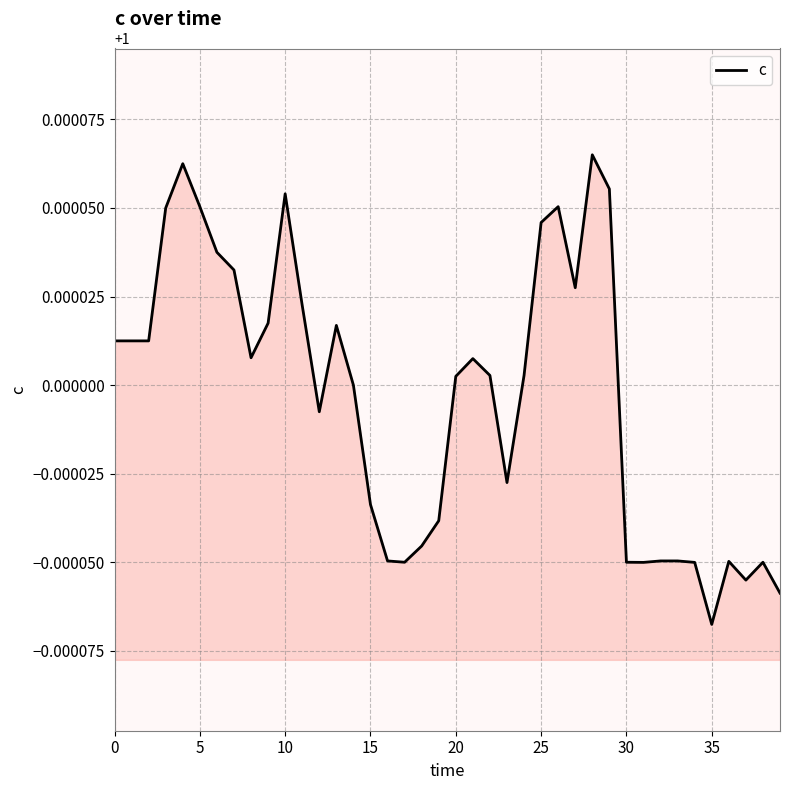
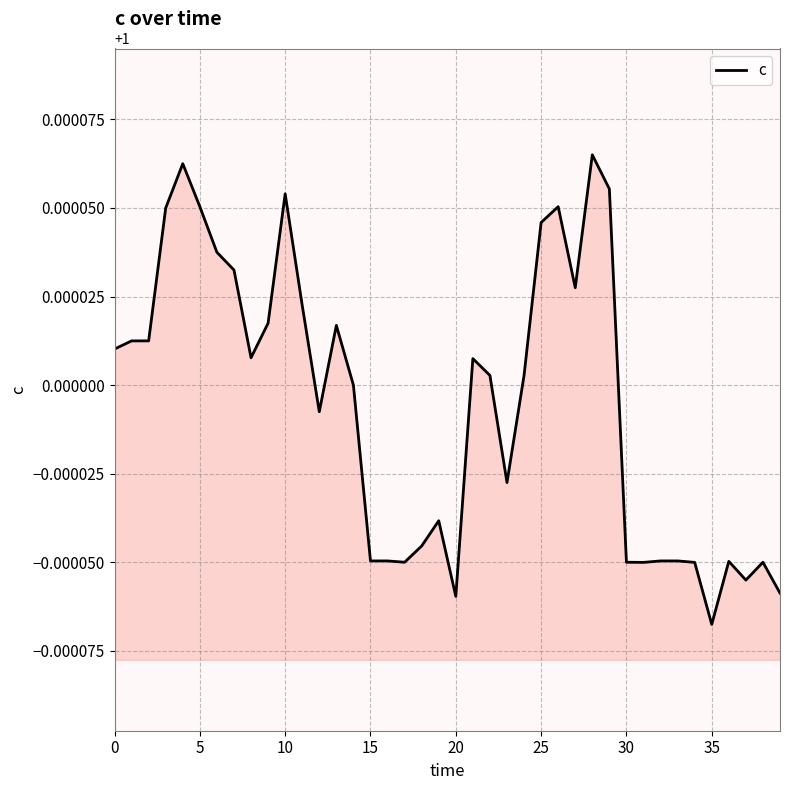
0: 1.000013 -> 1.000010
15: 0.999966 -> 0.999950
20: 1.000003 -> 0.999940
